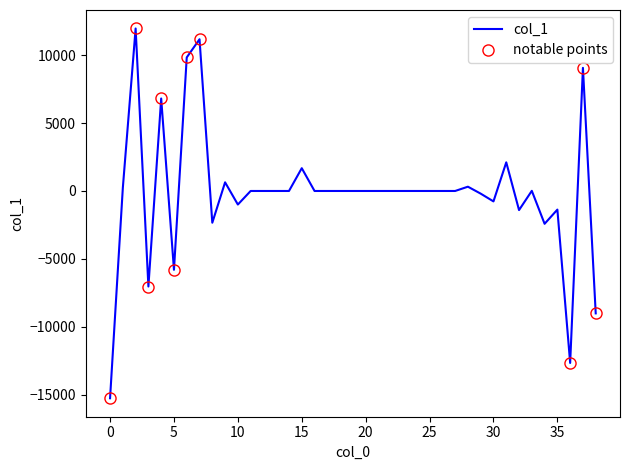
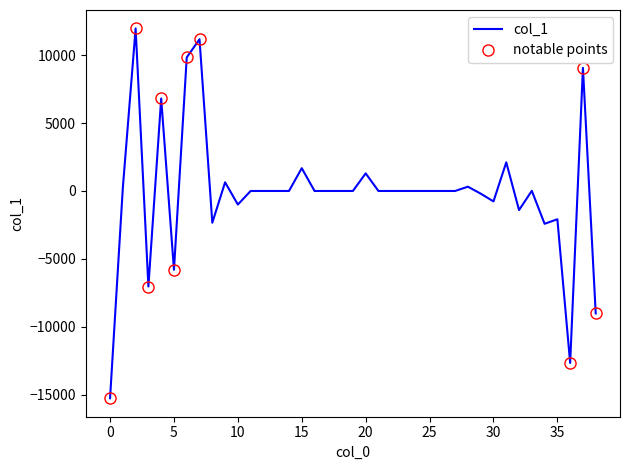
col_1, 20: 0 -> 1300
col_1, 35: -1400 -> -2100
